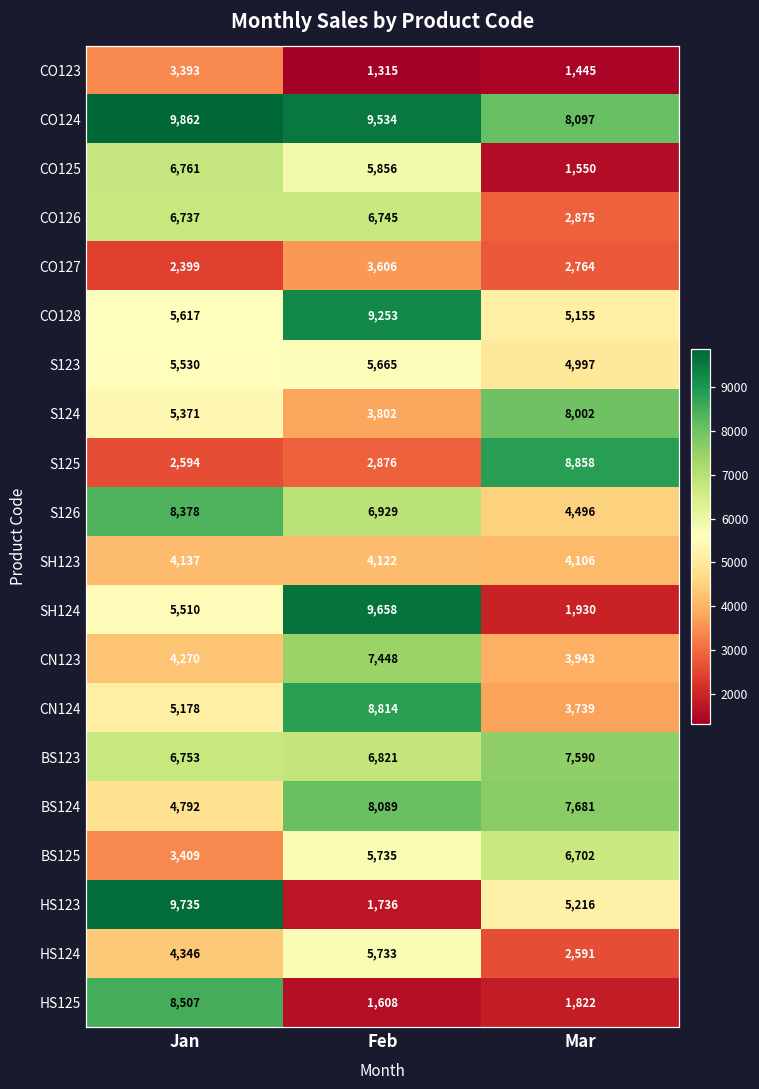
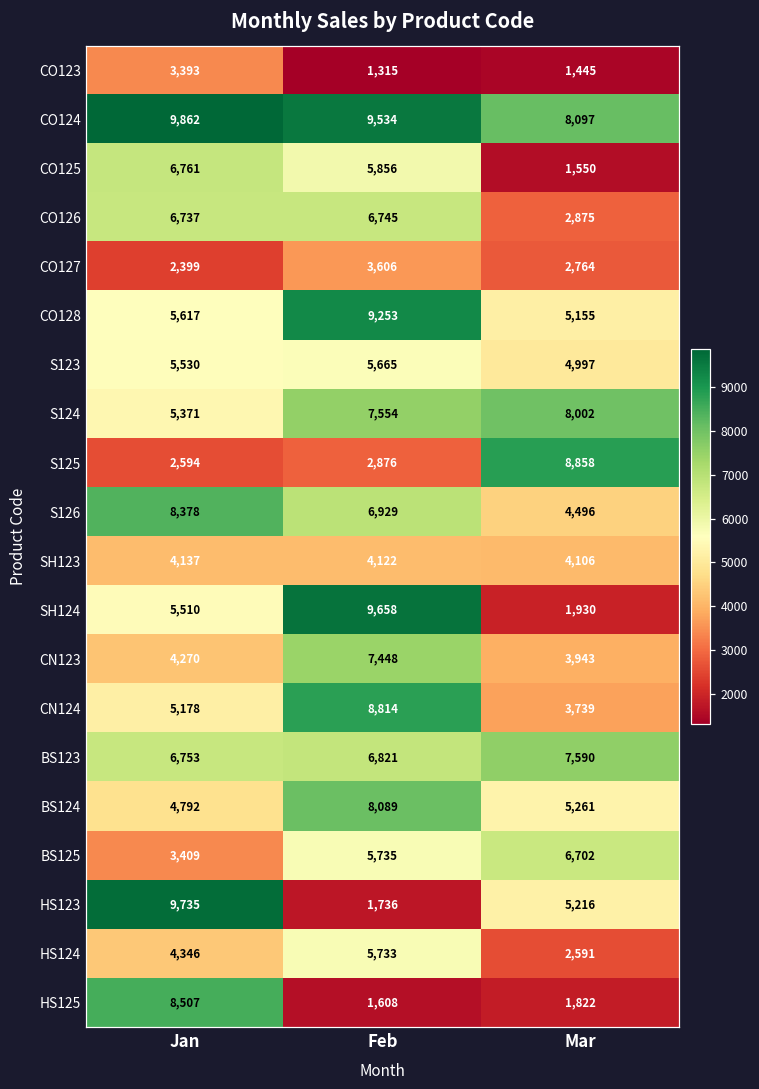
S124, Feb: 3,802 -> 7,554
BS124, Mar: 7,681 -> 5,261
